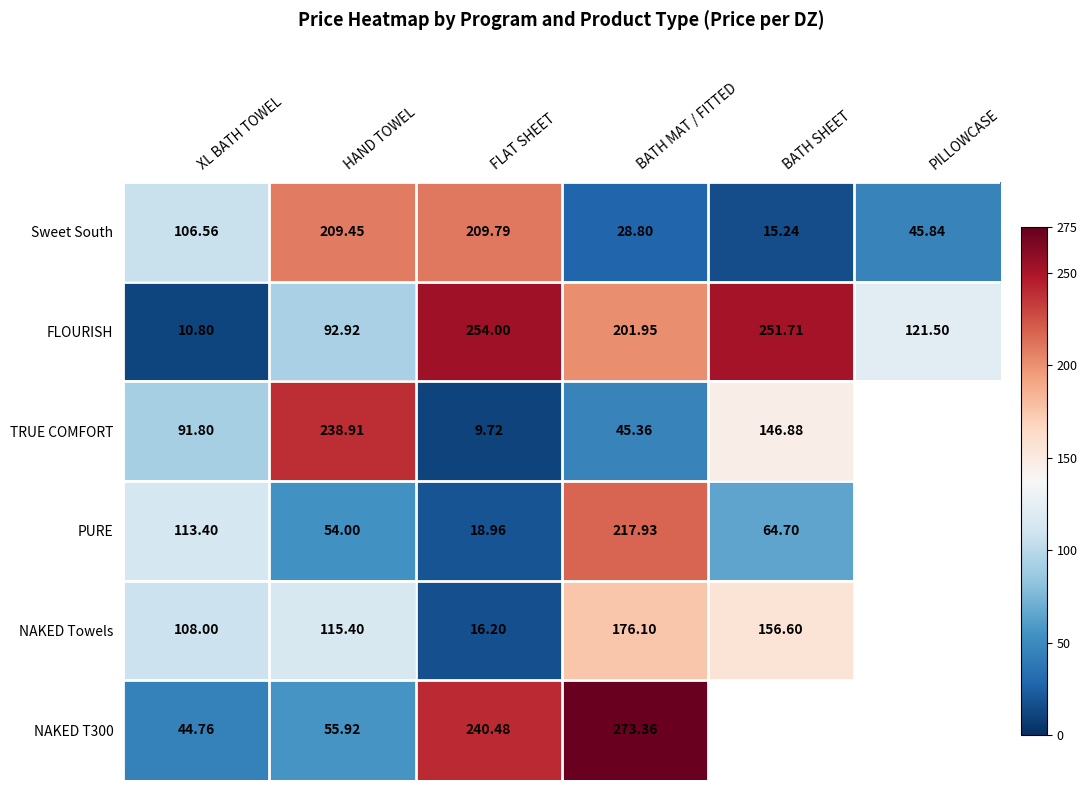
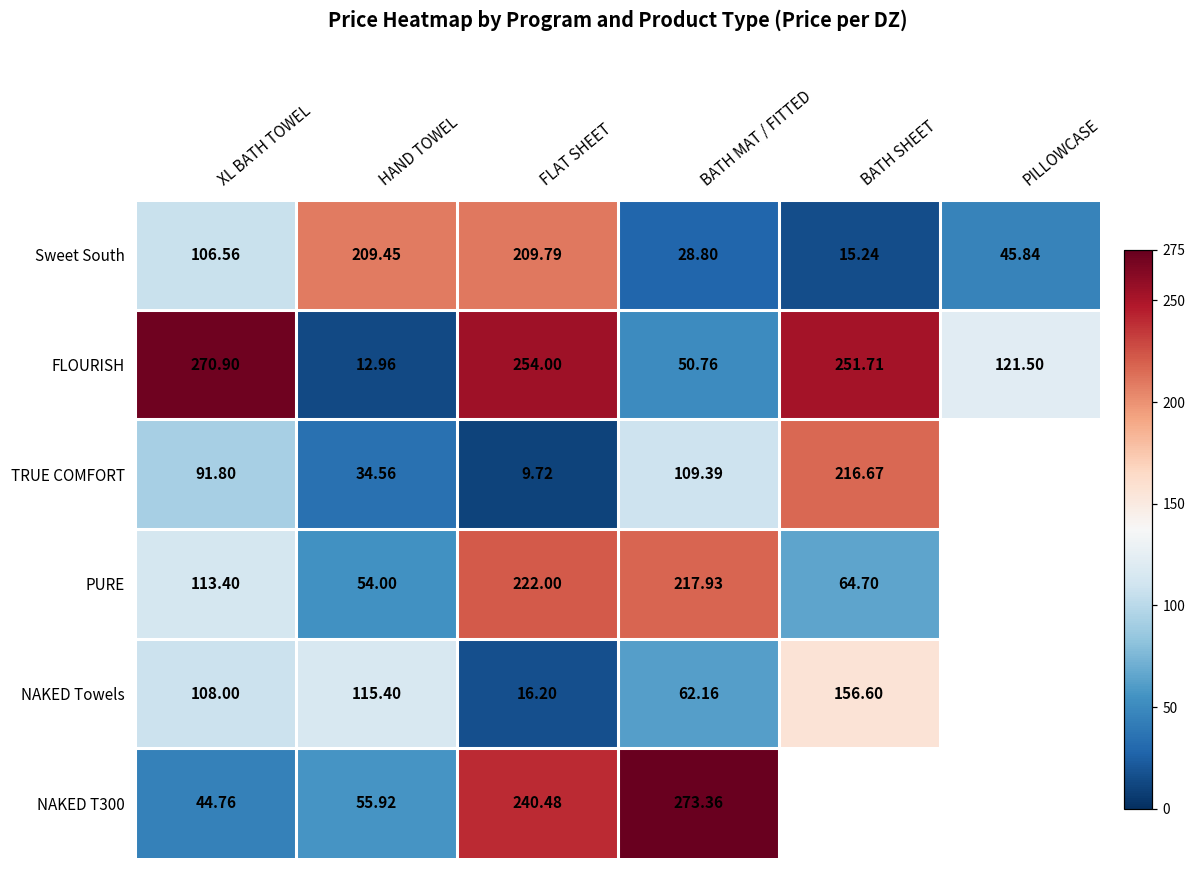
FLOURISH, XL BATH TOWEL: 10.80 -> 270.90
FLOURISH, HAND TOWEL: 92.92 -> 12.96
FLOURISH, BATH MAT / FITTED: 201.95 -> 50.76
TRUE COMFORT, HAND TOWEL: 238.91 -> 34.56
TRUE COMFORT, BATH MAT / FITTED: 45.36 -> 109.39
TRUE COMFORT, BATH SHEET: 146.88 -> 216.67
PURE, FLAT SHEET: 18.96 -> 222.00
NAKED Towels, BATH MAT / FITTED: 176.10 -> 62.16
